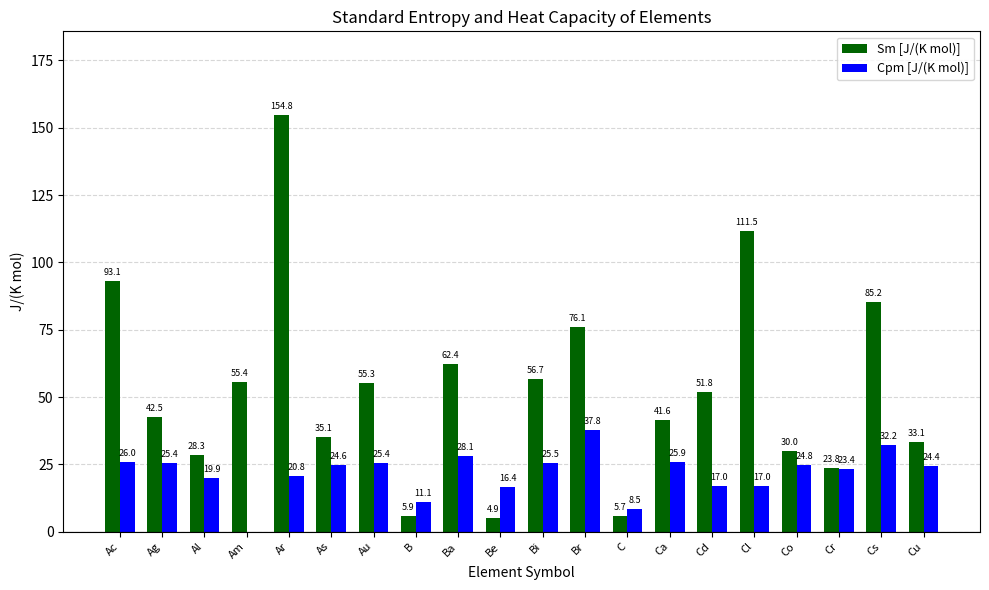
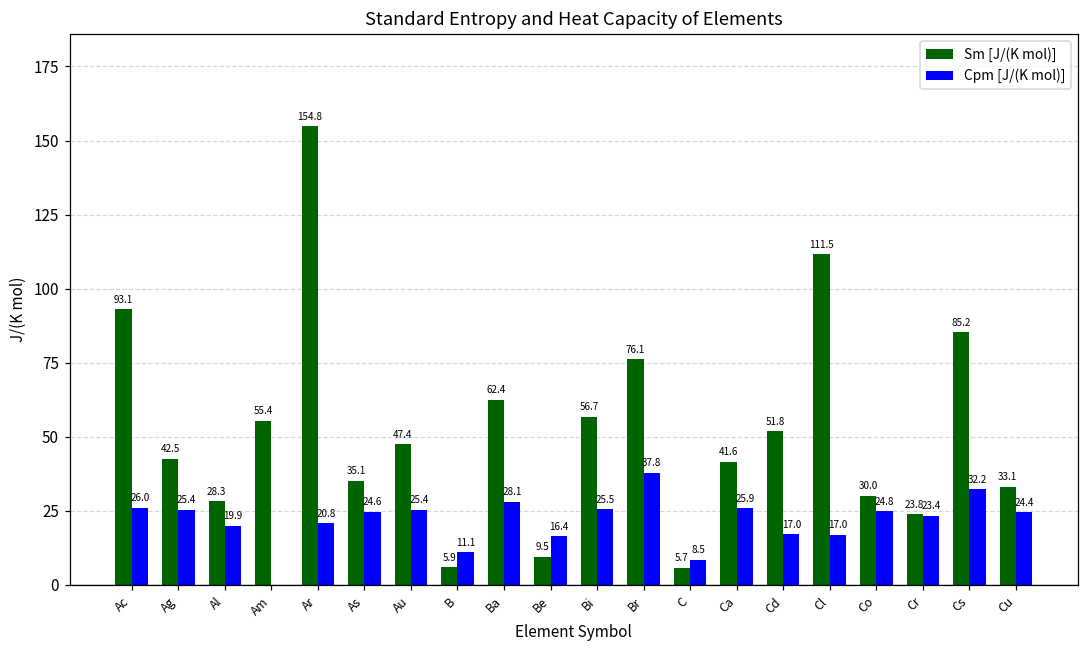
Sm [J/(K mol)], Au: 55.3 -> 47.4
Sm [J/(K mol)], Be: 4.9 -> 9.5
